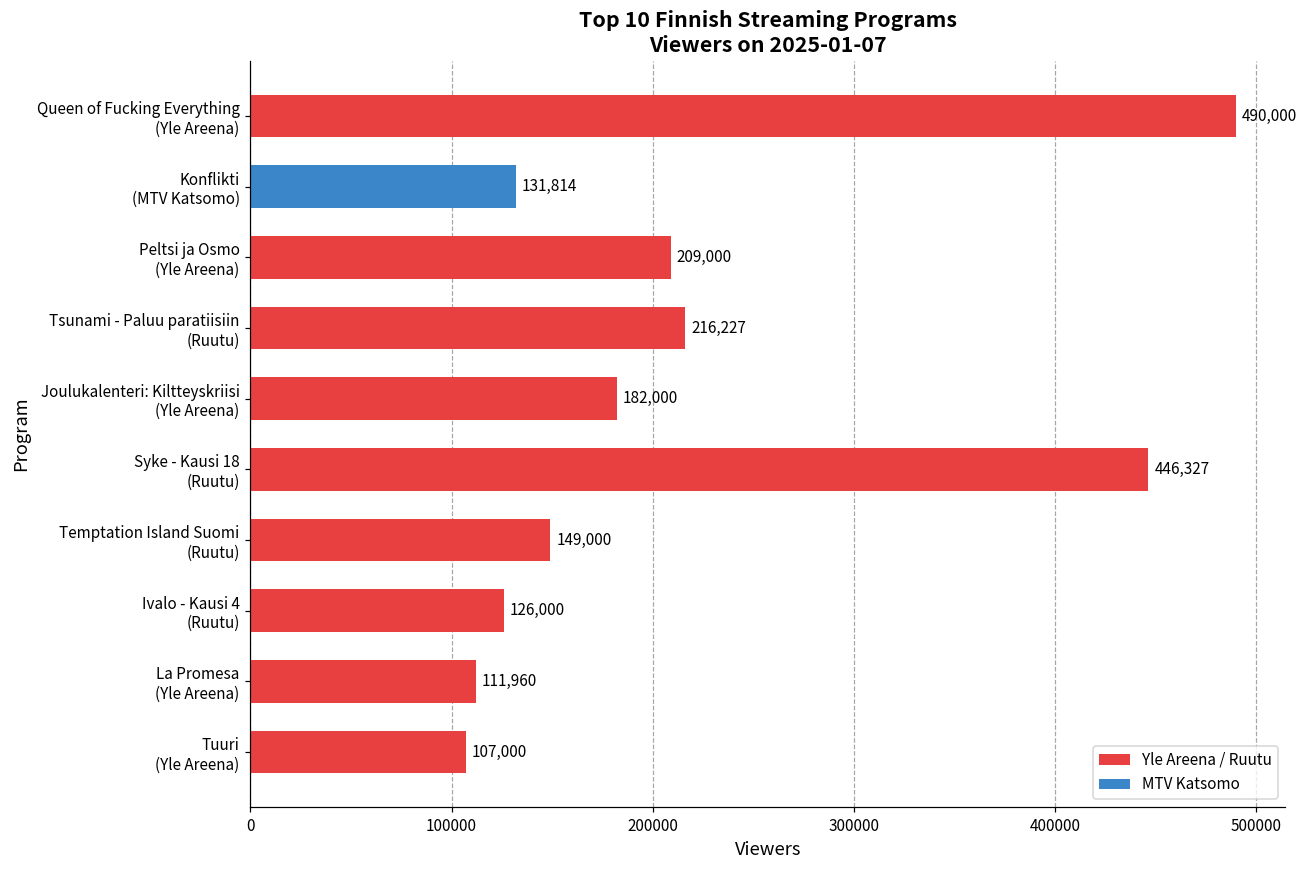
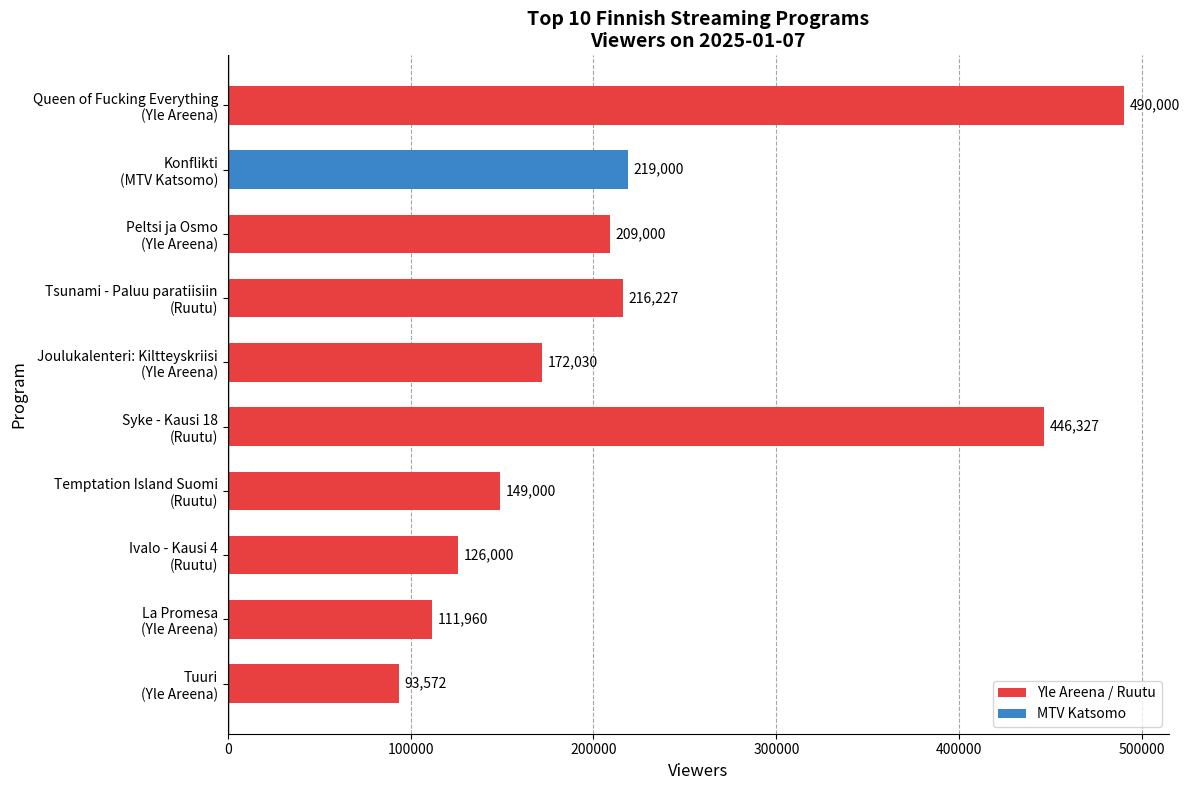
Konflikti (MTV Katsomo): 131,814 -> 219,000
Joulukalenteri: Kiltteyskriisi (Yle Areena): 182,000 -> 172,030
Tuuri (Yle Areena): 107,000 -> 93,572
